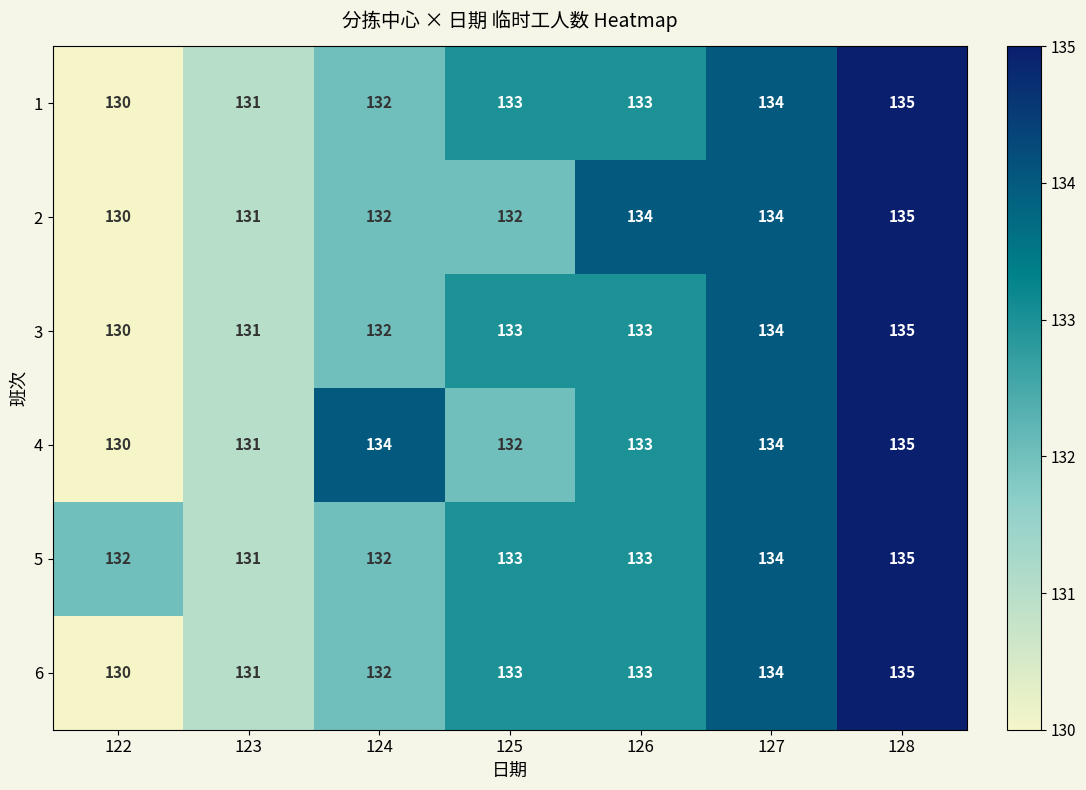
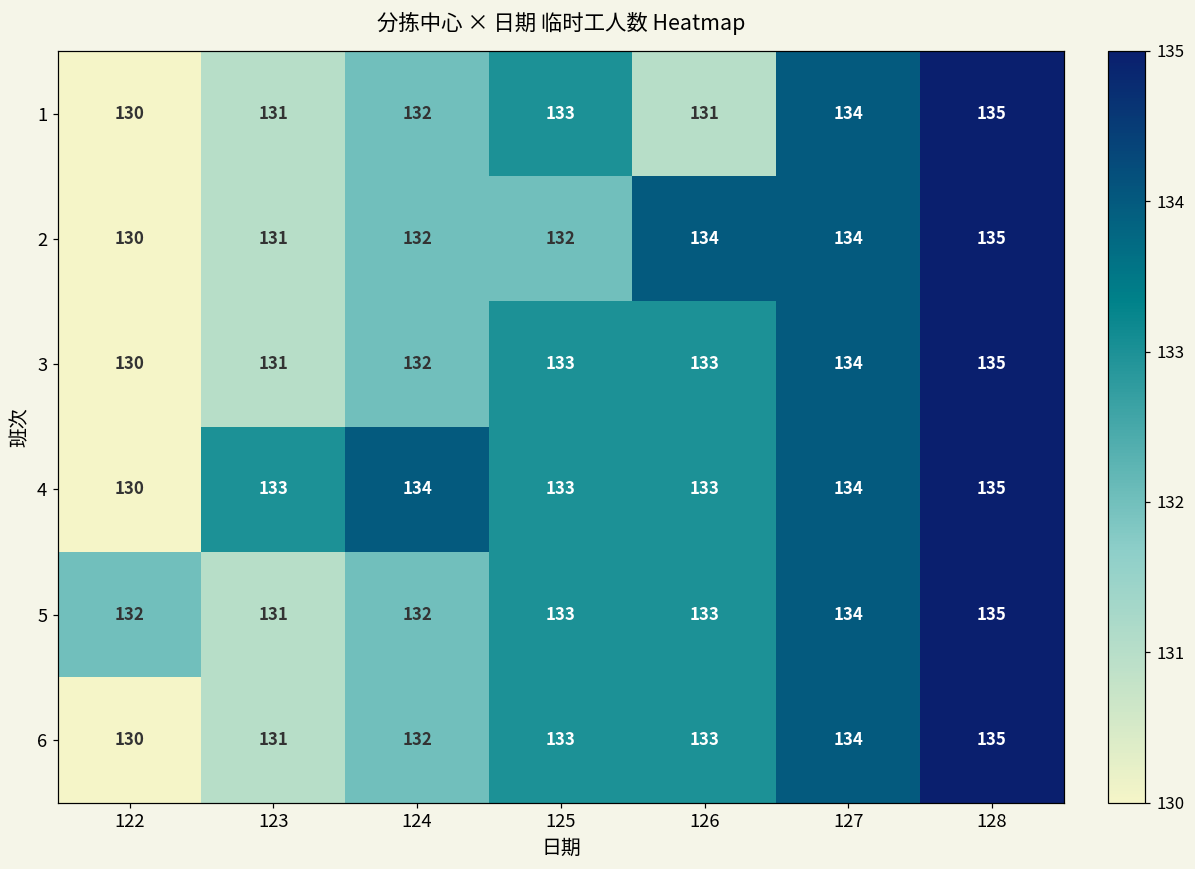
1, 126: 133 -> 131
4, 123: 131 -> 133
4, 125: 132 -> 133
